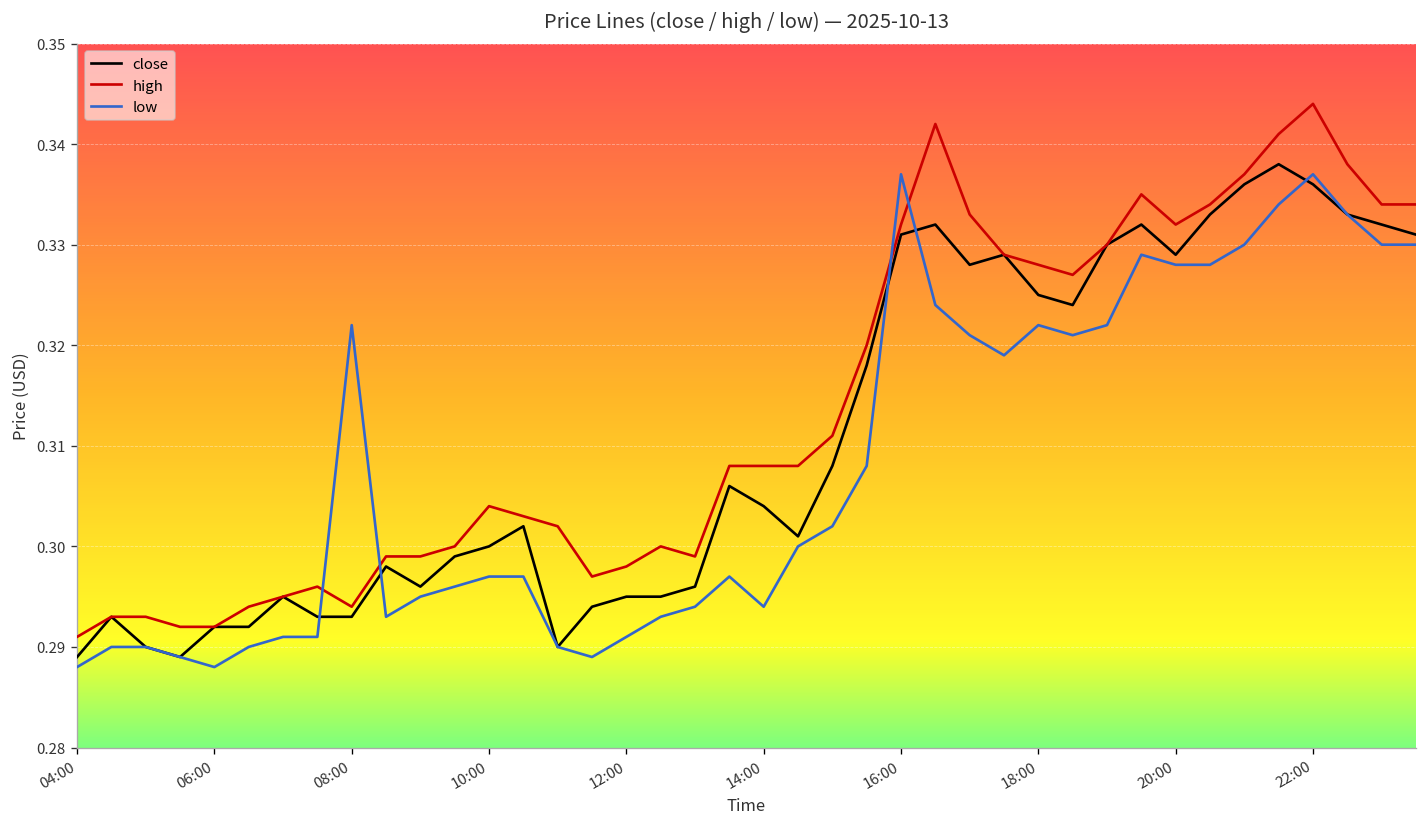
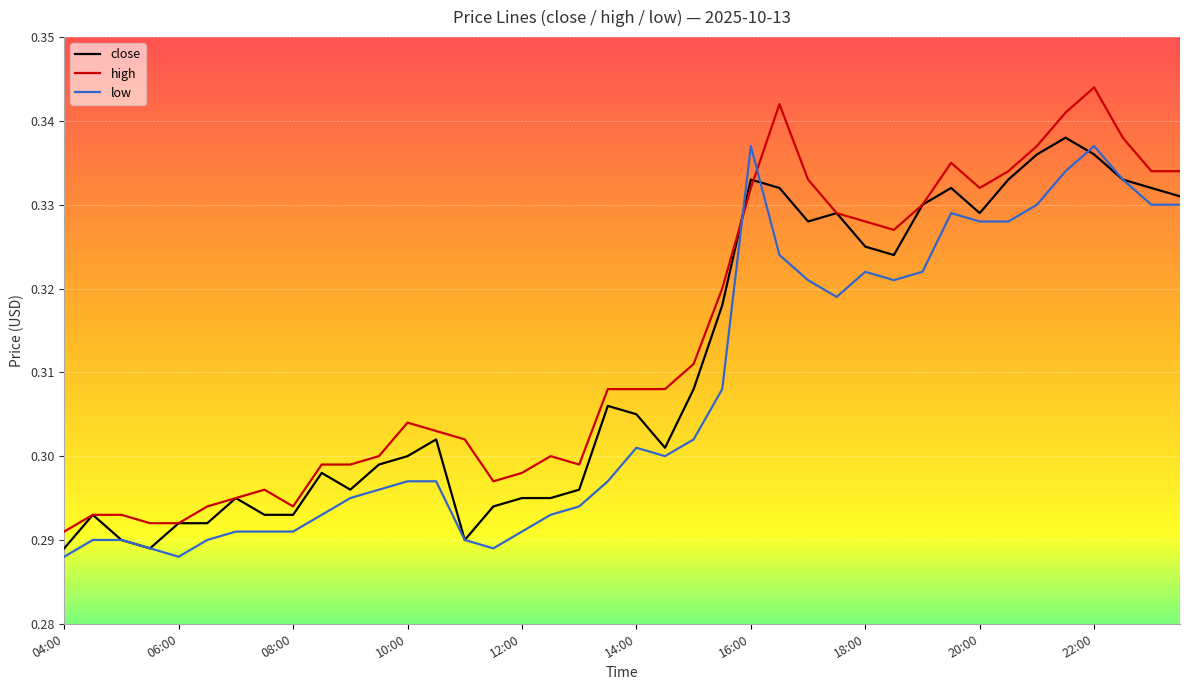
low, 08:00: 0.322 -> 0.291
close, 14:00: 0.304 -> 0.305
low, 14:00: 0.294 -> 0.301
close, 16:00: 0.331 -> 0.333
